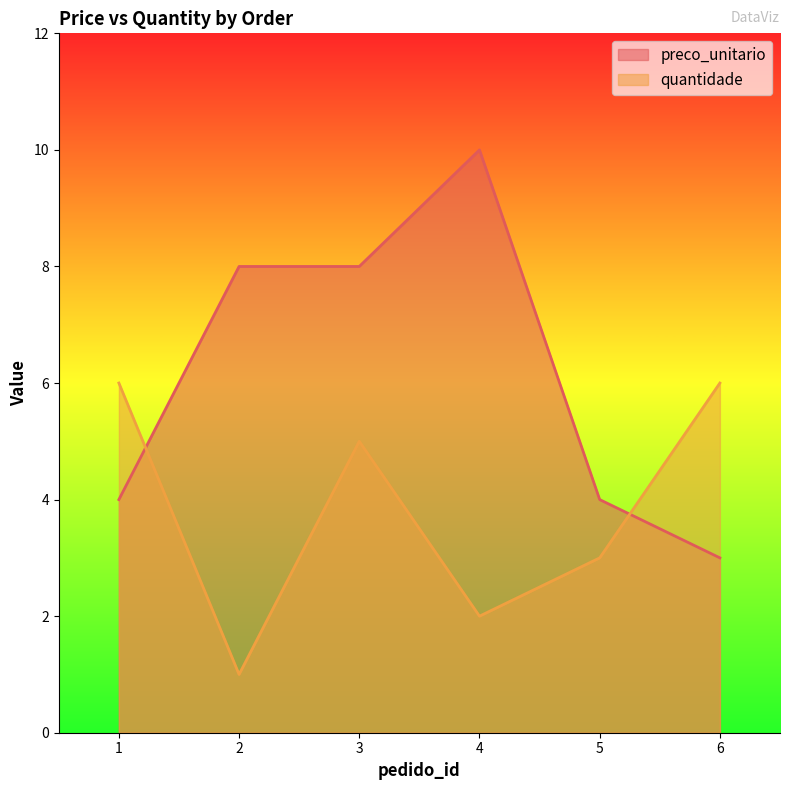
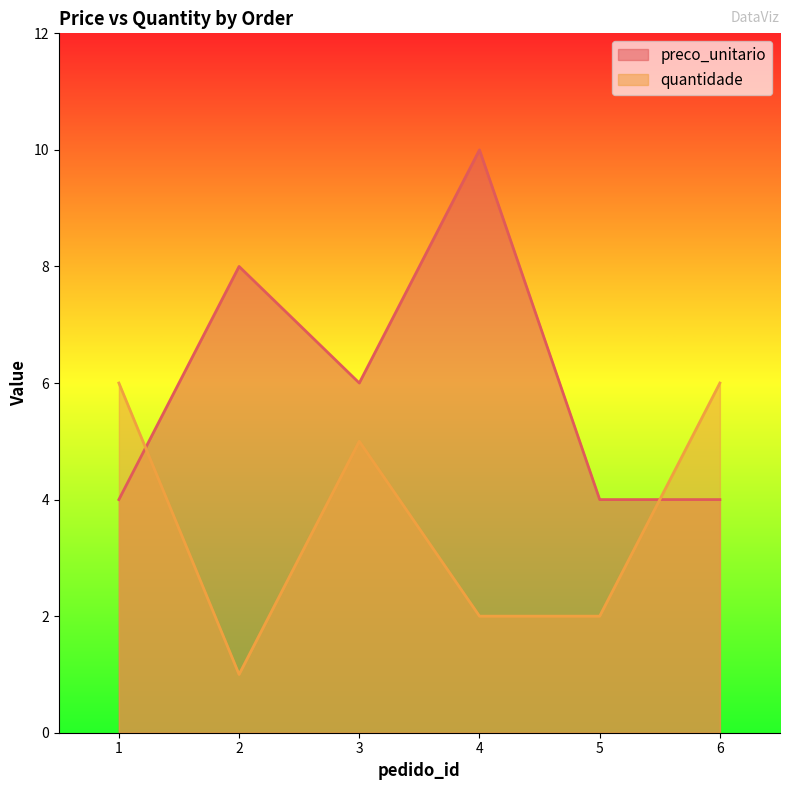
preco_unitario, 3: 8 -> 6
quantidade, 5: 3 -> 2
preco_unitario, 6: 3 -> 4
